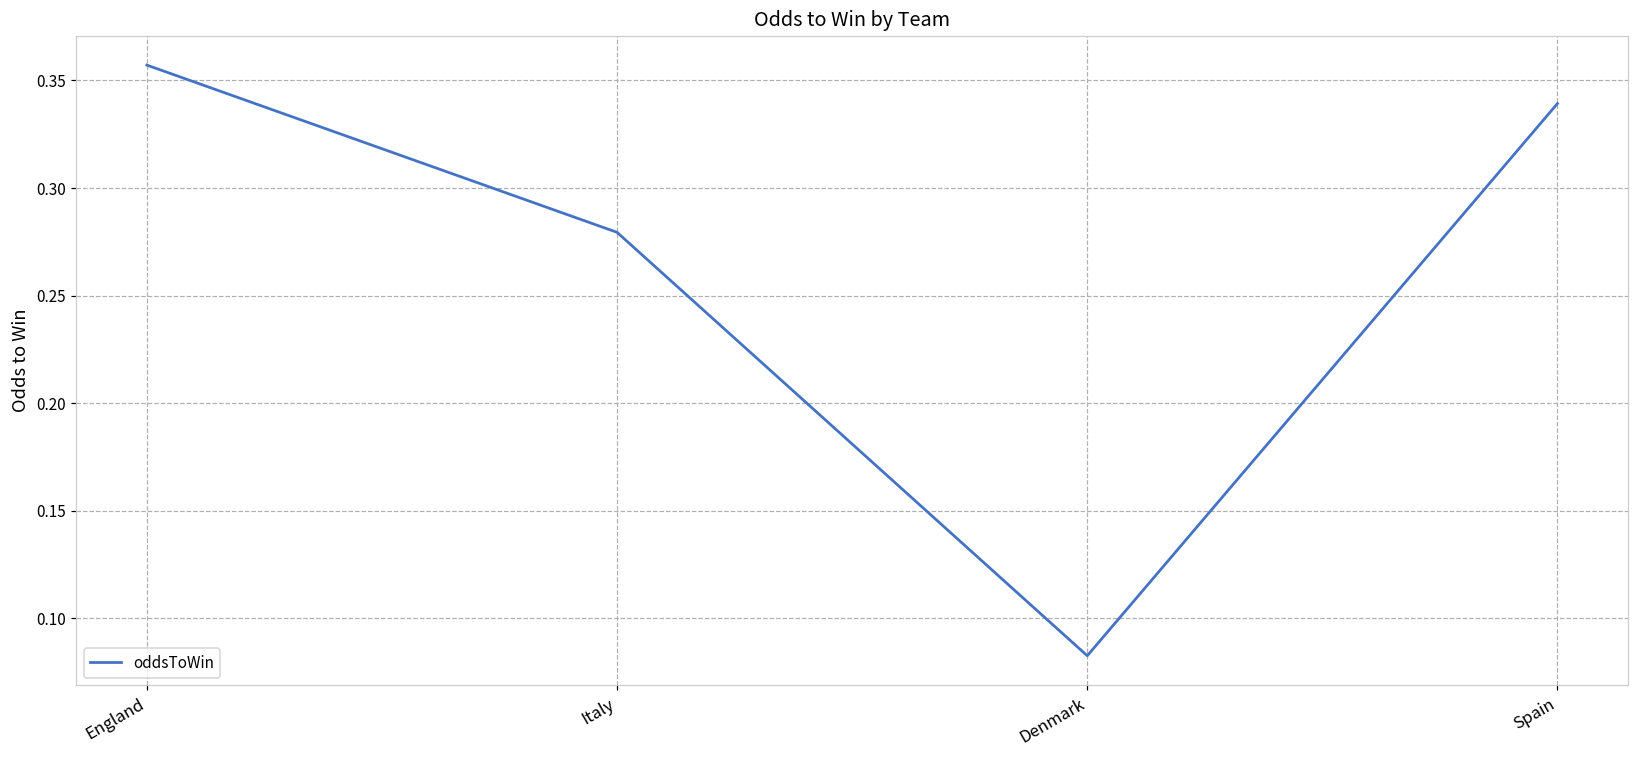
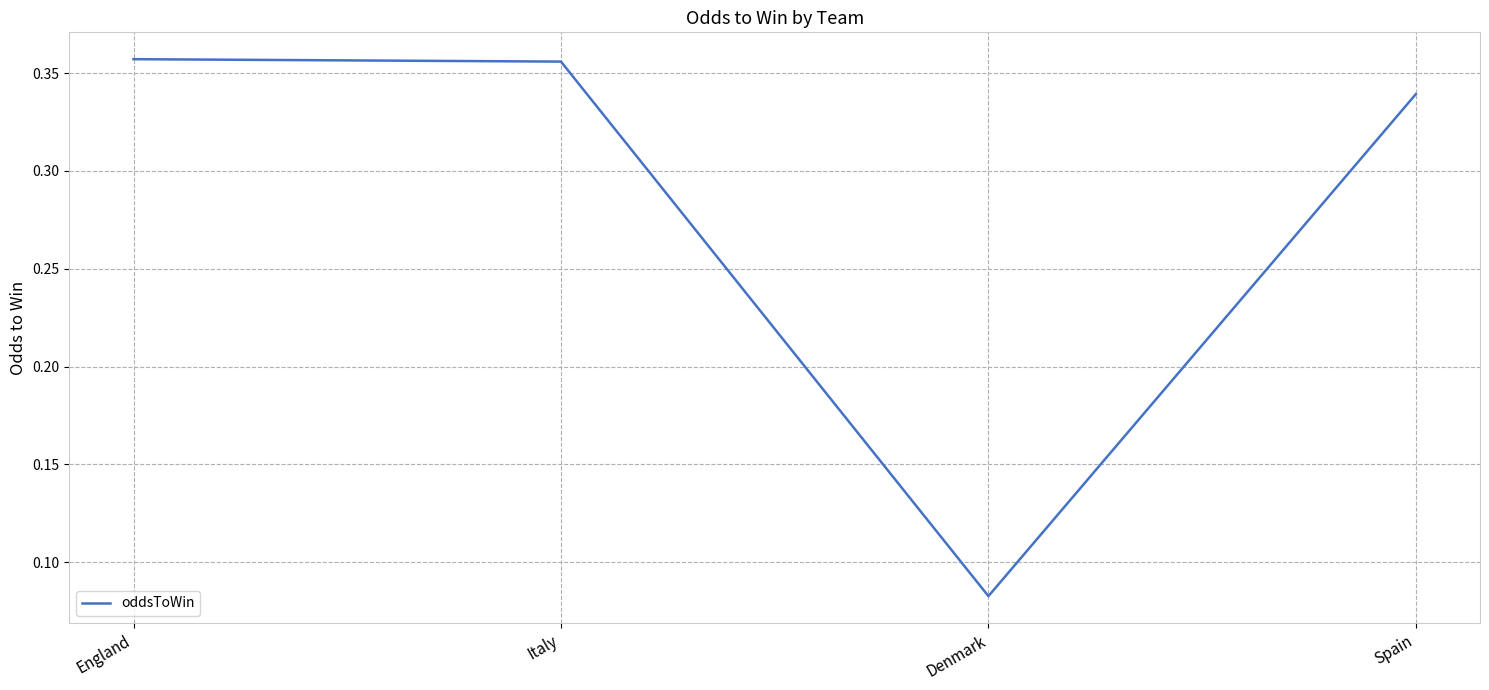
Italy: 0.279 -> 0.356
